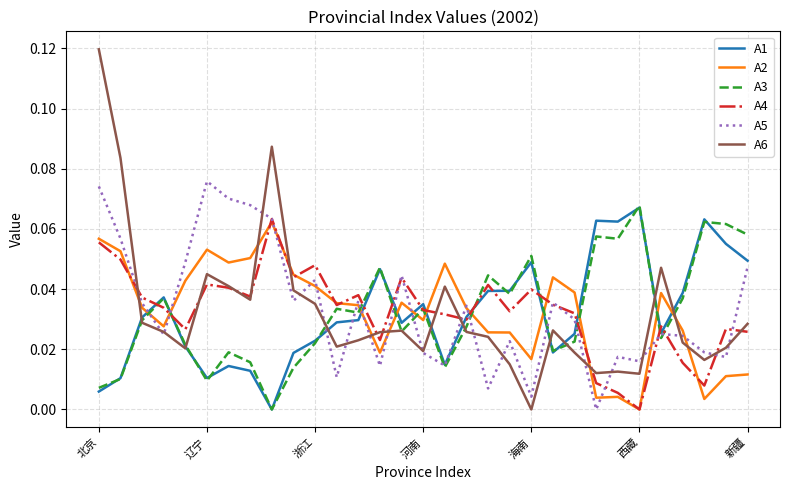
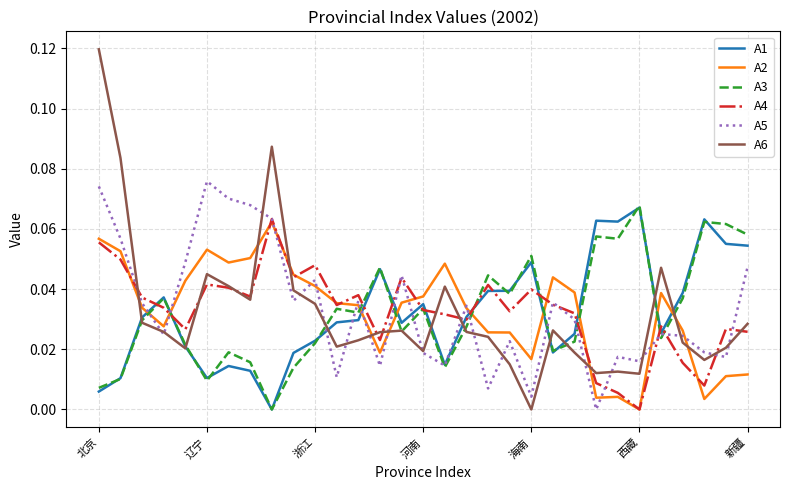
A2, 河南: 0.030 -> 0.038
A1, 新疆: 0.049 -> 0.054
